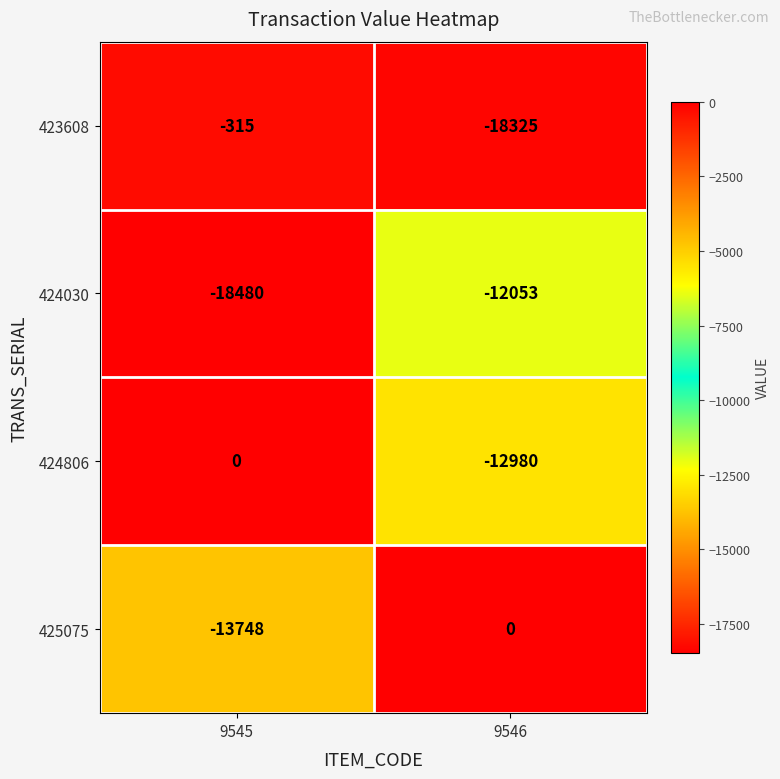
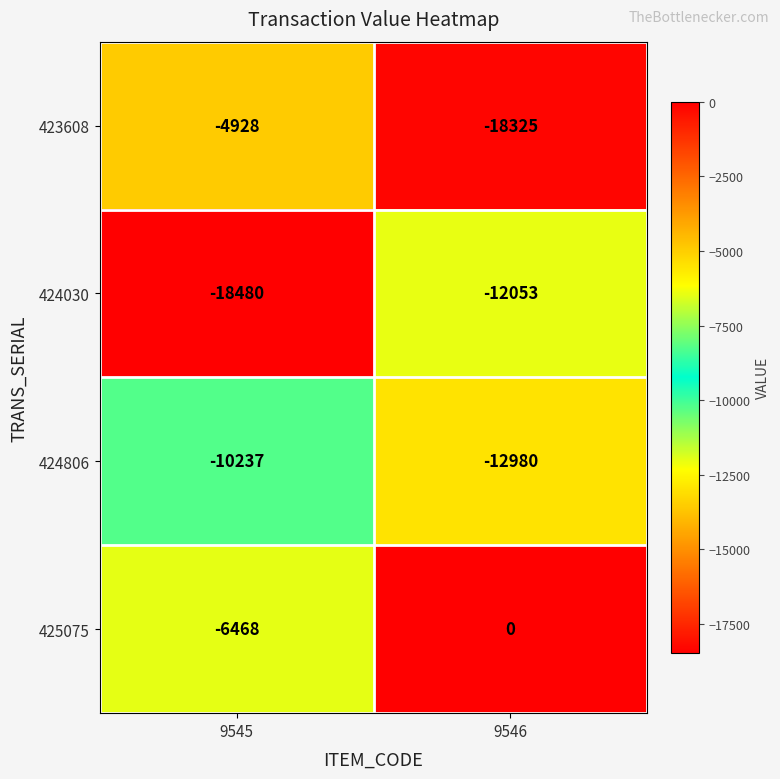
423608, 9545: -315 -> -4928
424806, 9545: 0 -> -10237
425075, 9545: -13748 -> -6468
